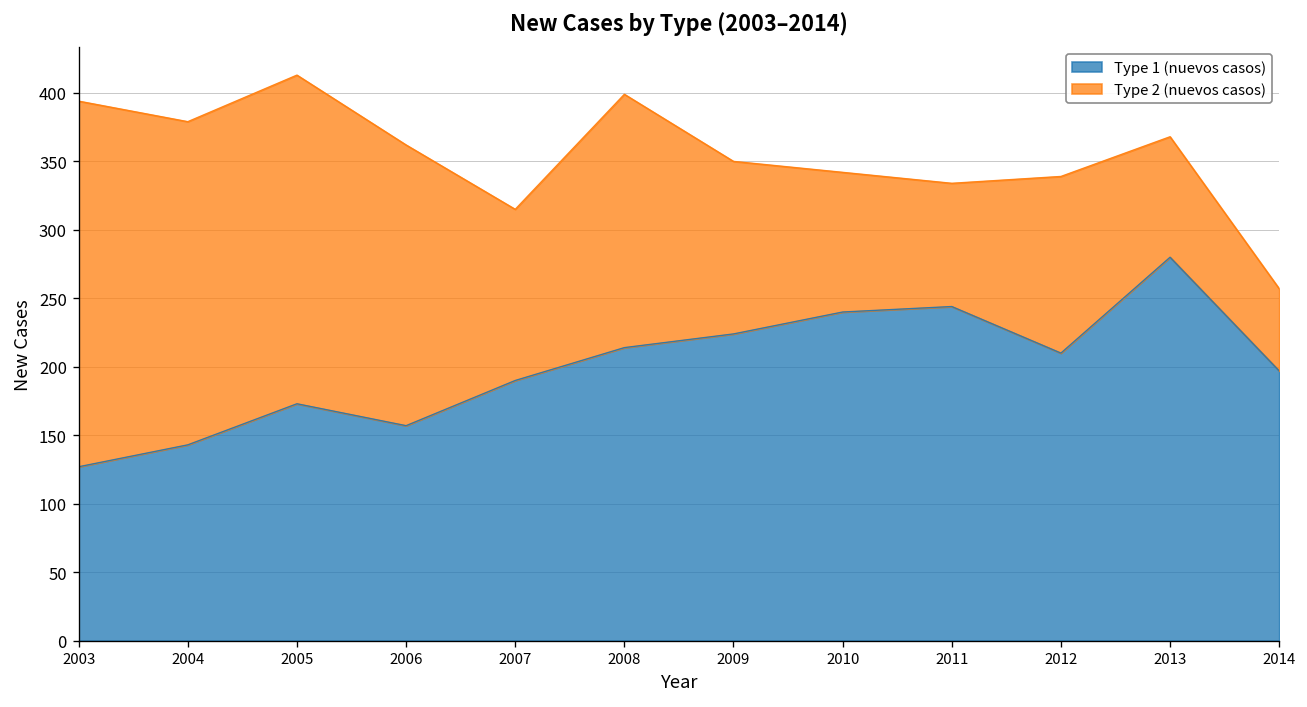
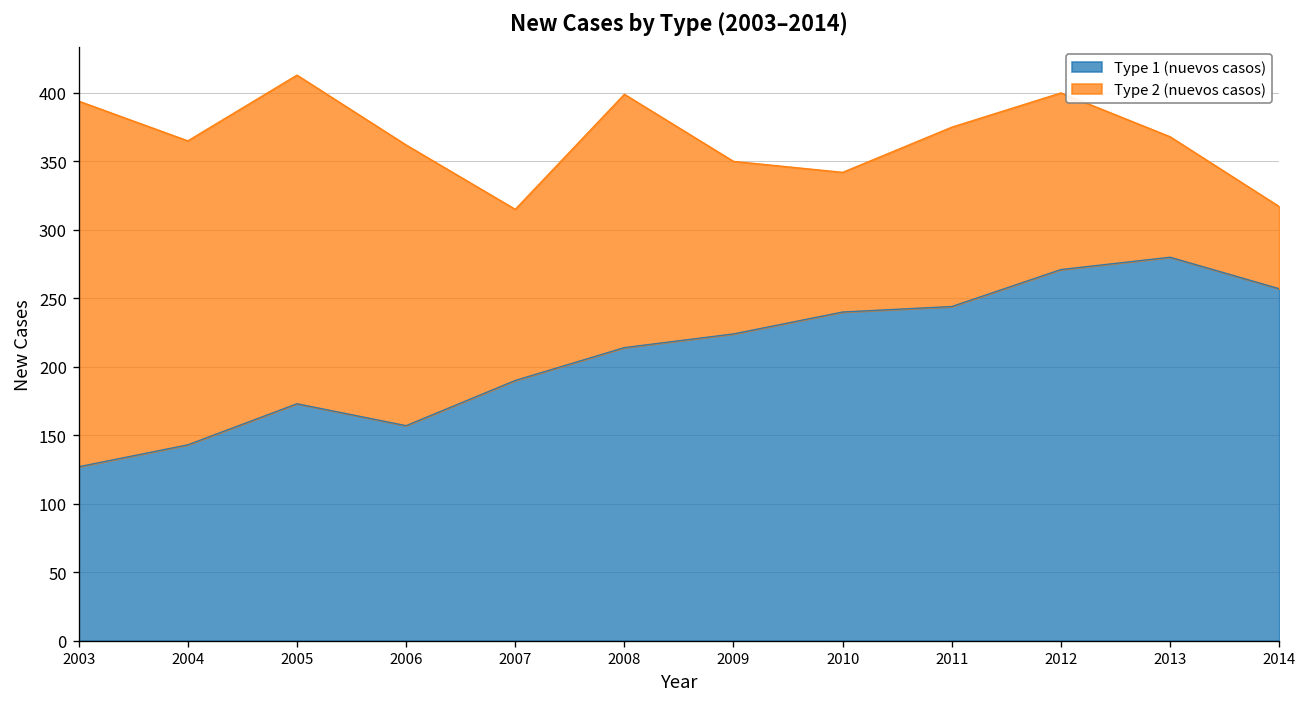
Type 2 (nuevos casos), 2004: 236 -> 222
Type 2 (nuevos casos), 2011: 90 -> 131
Type 1 (nuevos casos), 2012: 210 -> 271
Type 1 (nuevos casos), 2014: 197 -> 257
